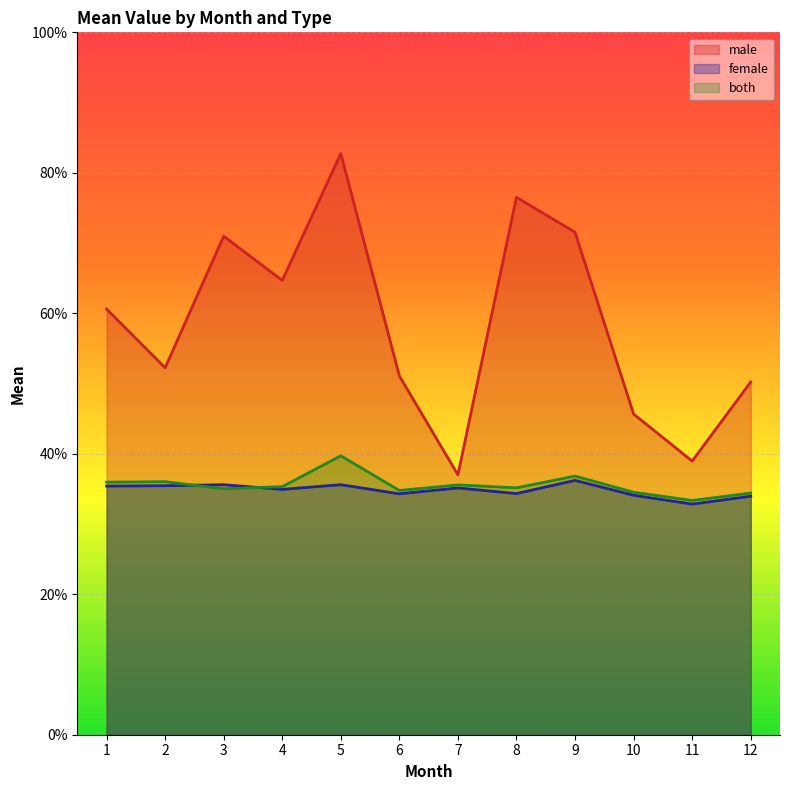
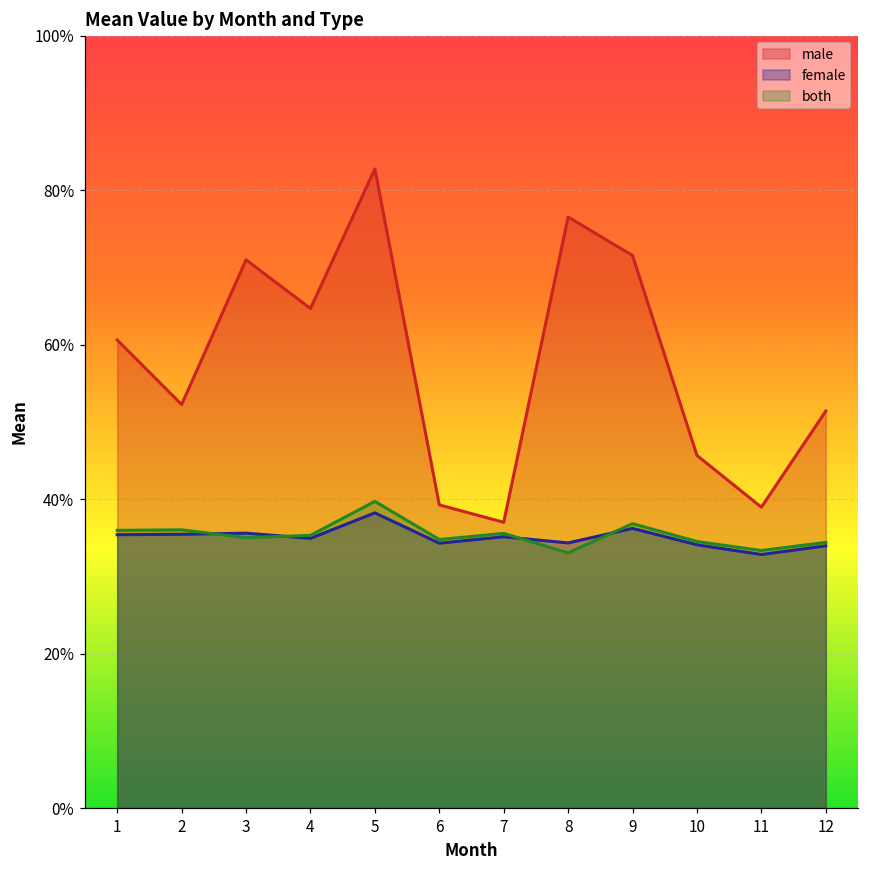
female, 5: 36% -> 38%
male, 6: 51% -> 39%
both, 8: 35% -> 33%
male, 12: 50% -> 51%
